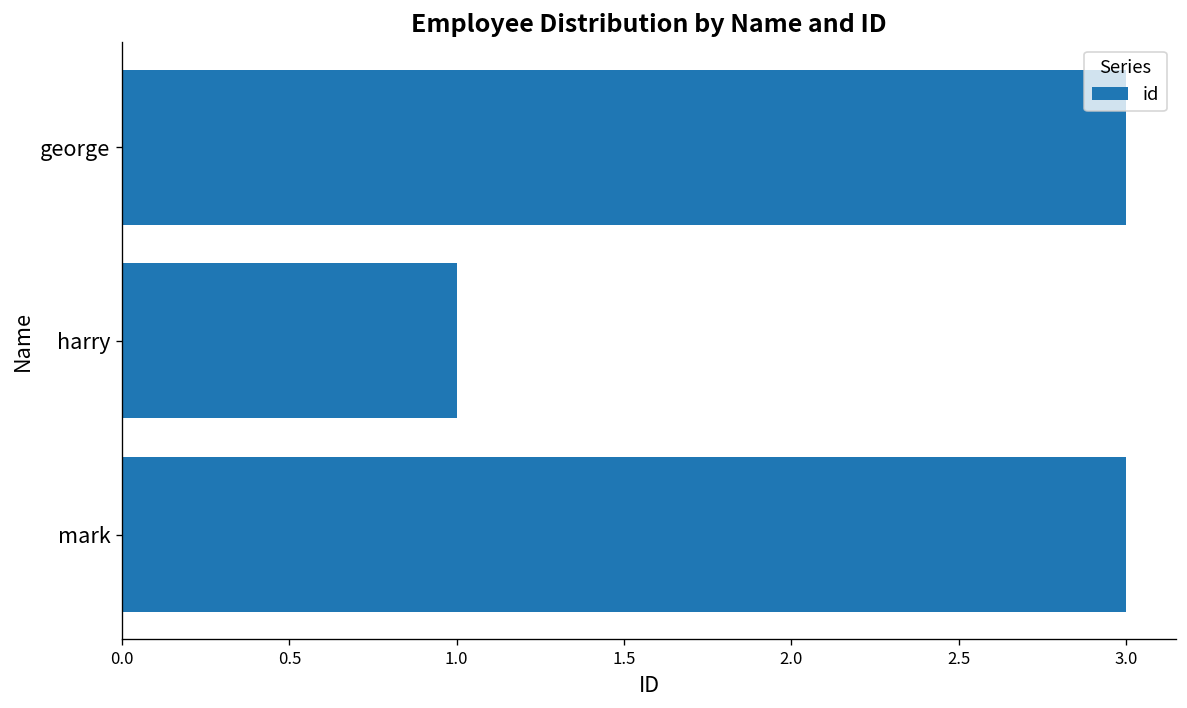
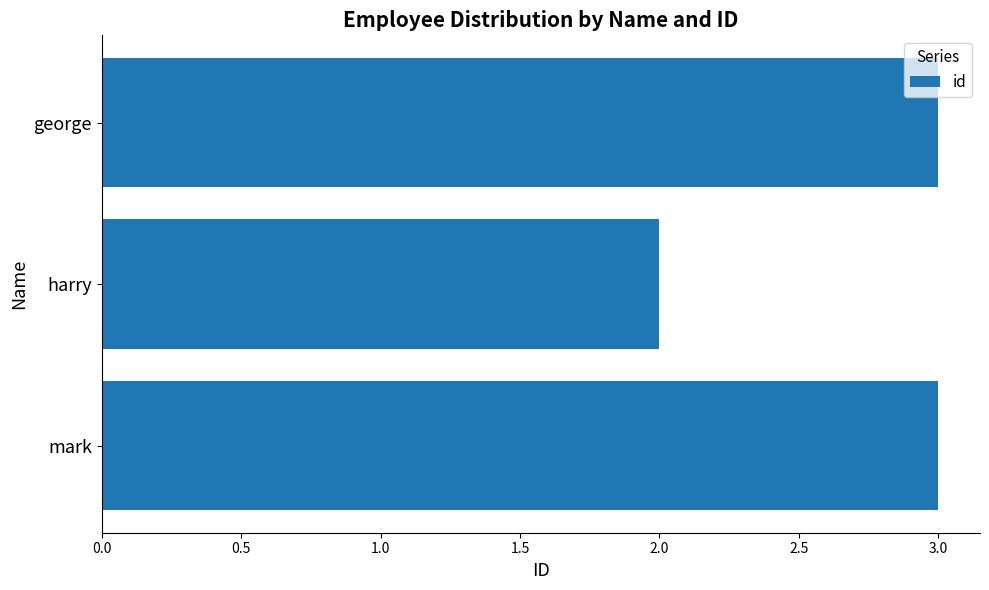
harry: 1 -> 2
